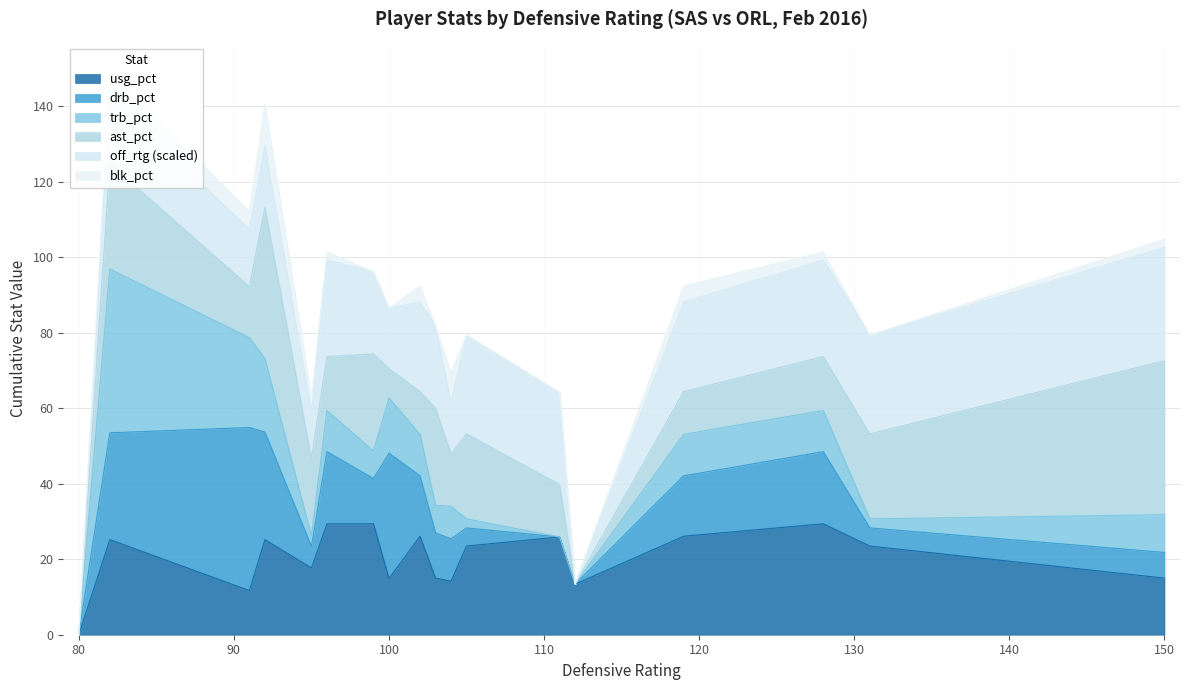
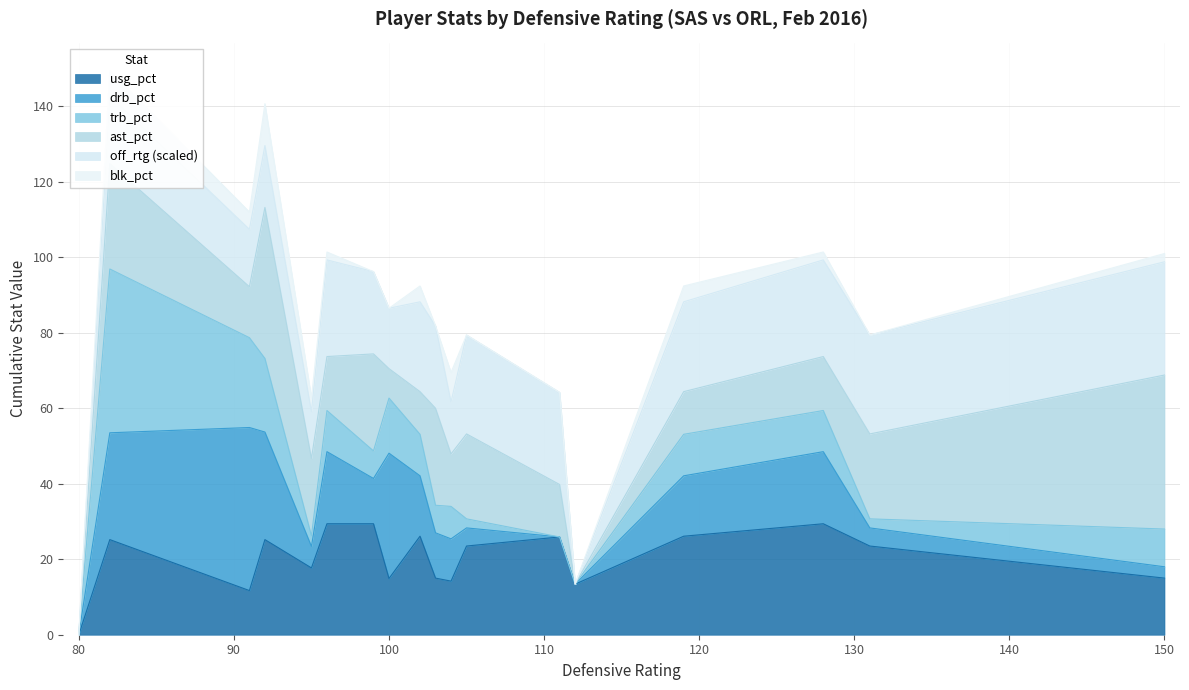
drb_pct, 150: 7 -> 3
